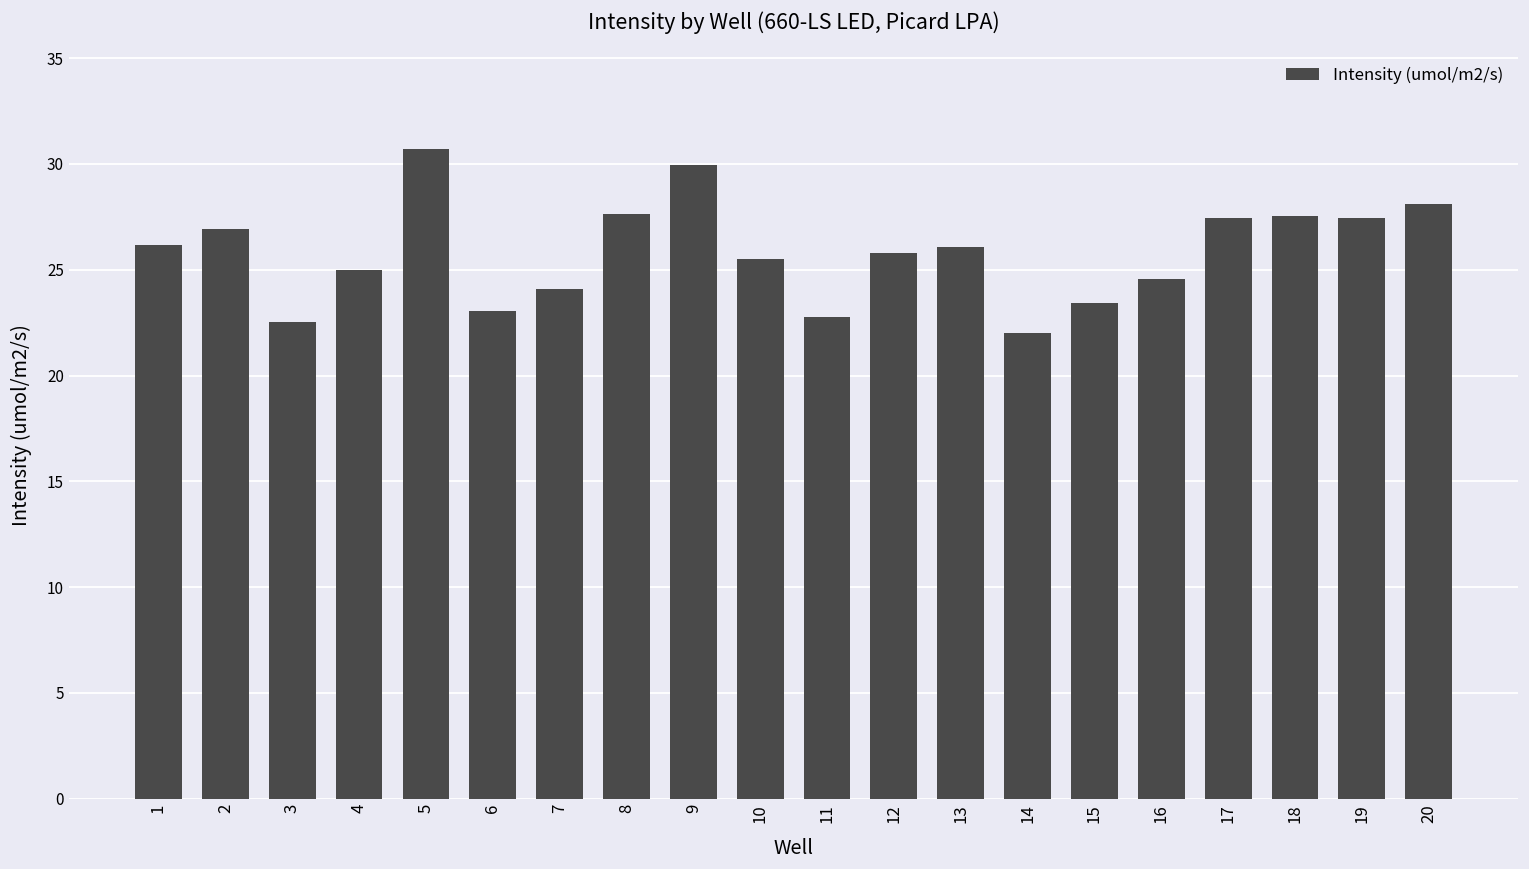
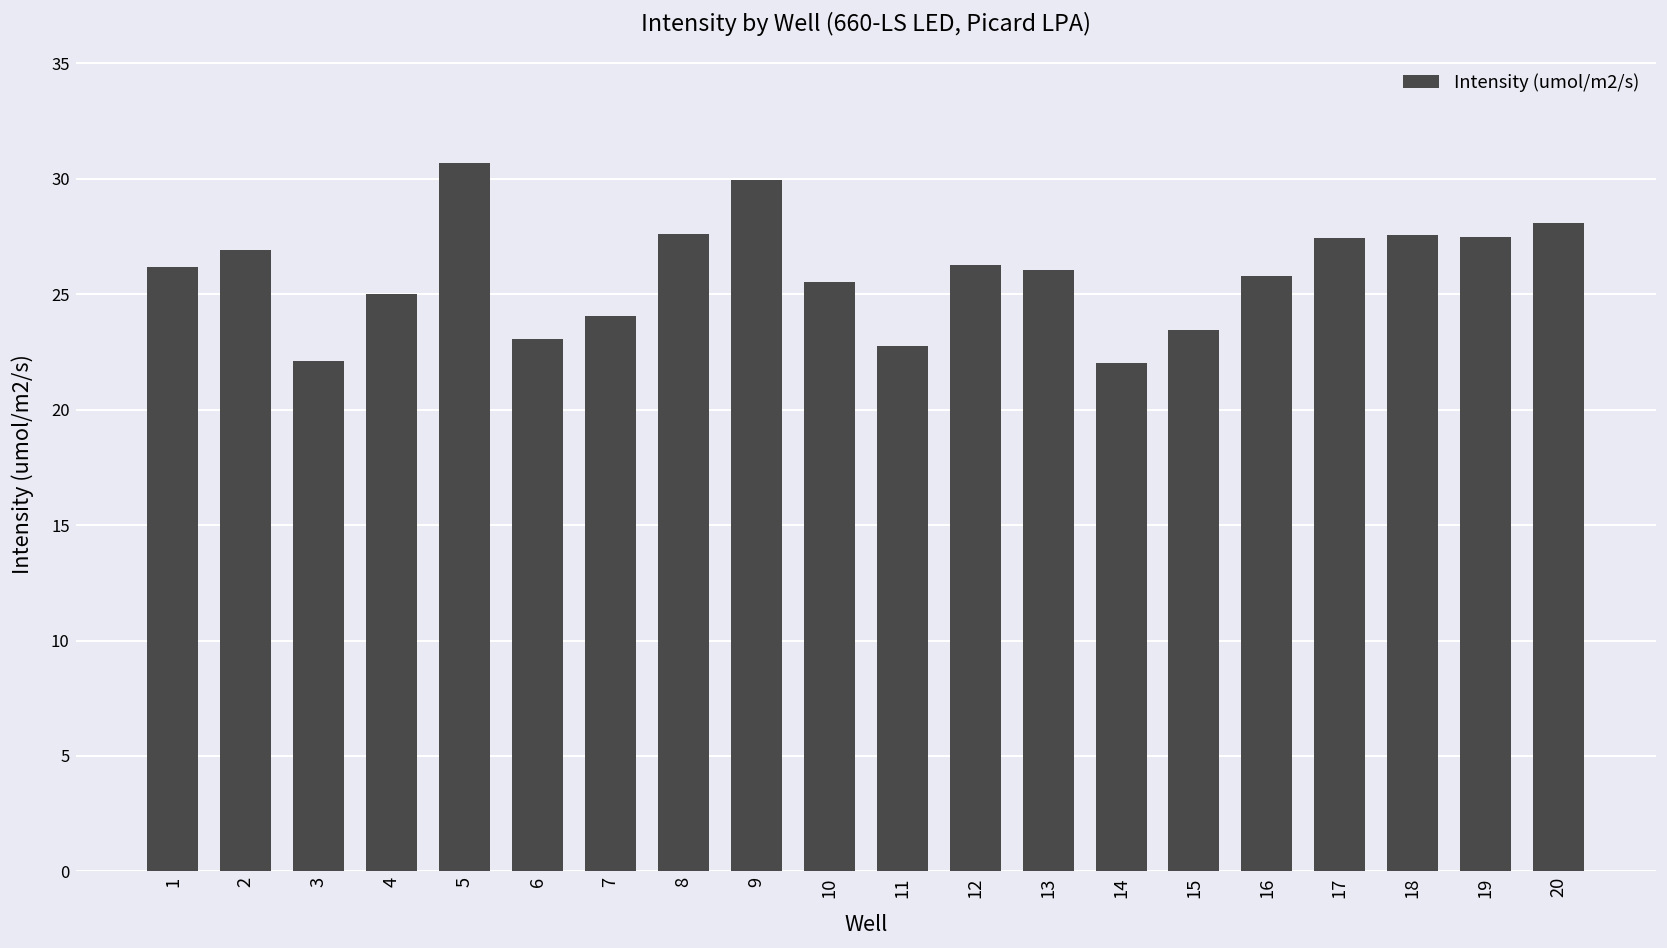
3: 22.6 -> 22.1
12: 25.8 -> 26.3
16: 24.6 -> 25.8
